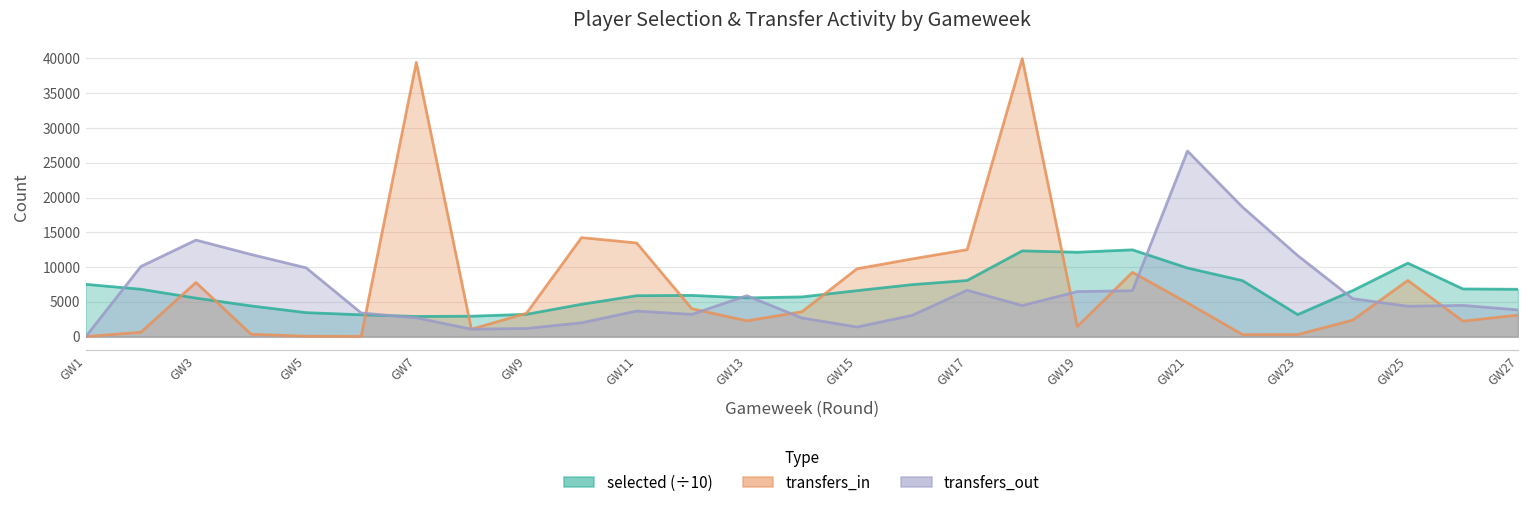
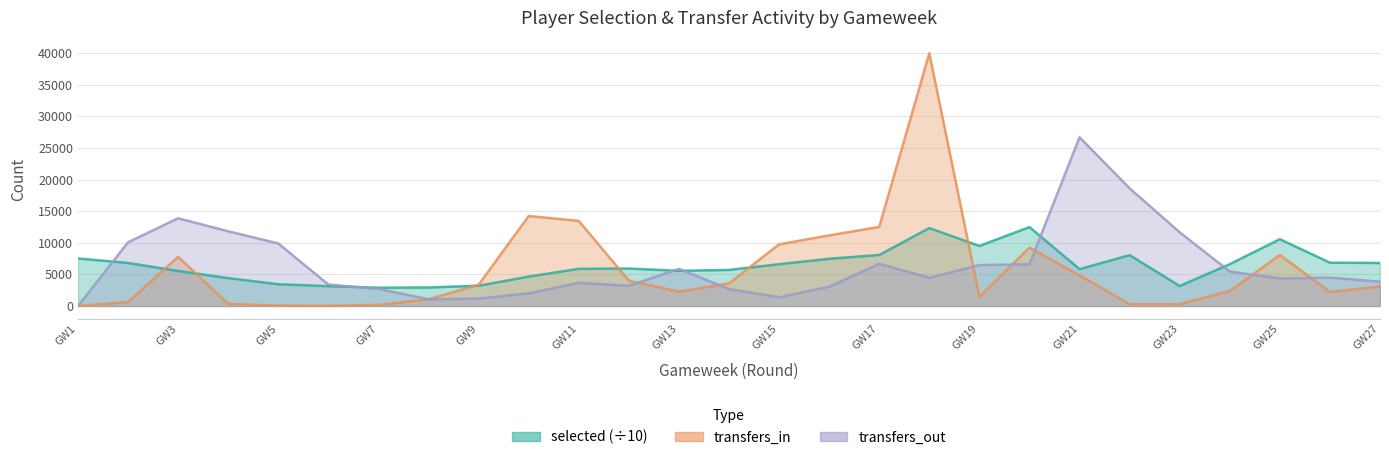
transfers_in, GW7: 39000 -> 0
selected (÷10), GW19: 12000 -> 9000
selected (÷10), GW21: 10000 -> 6000
